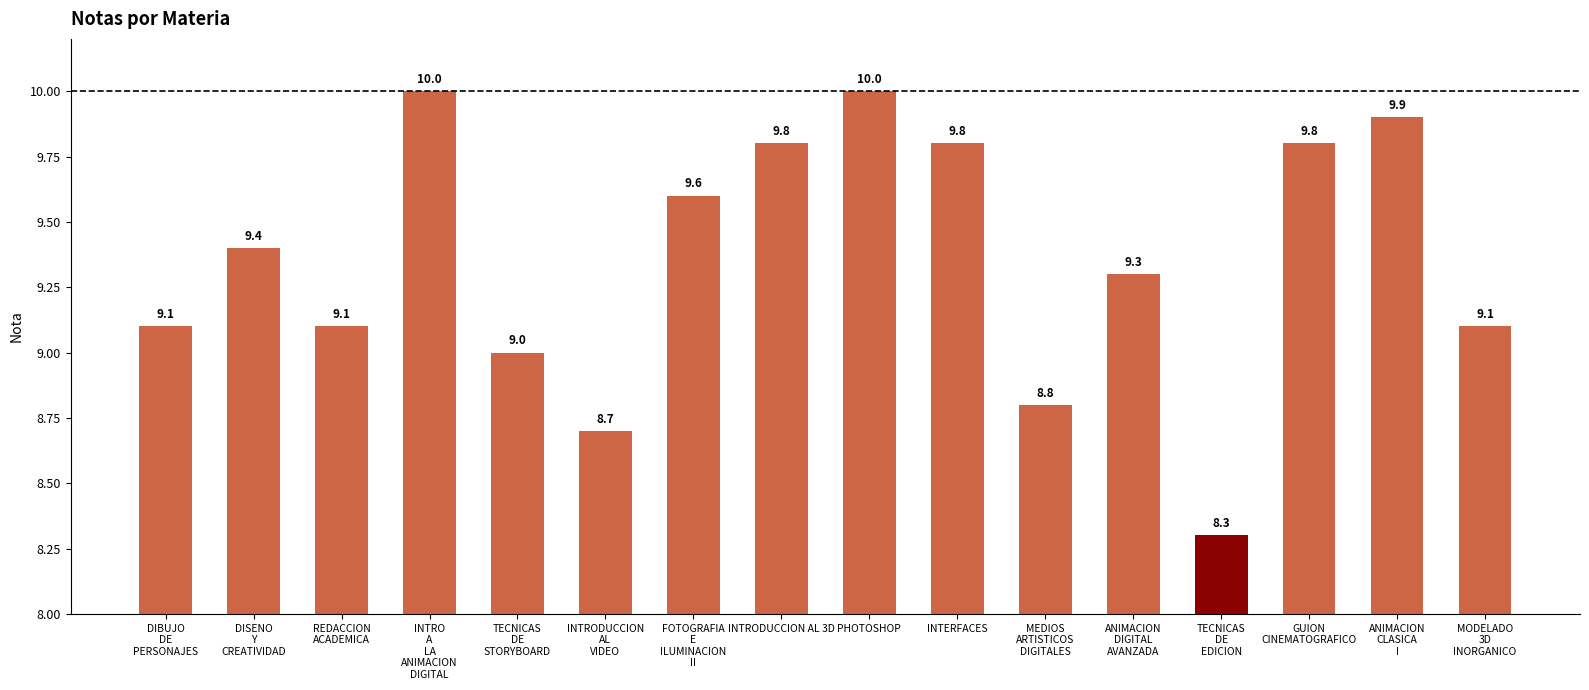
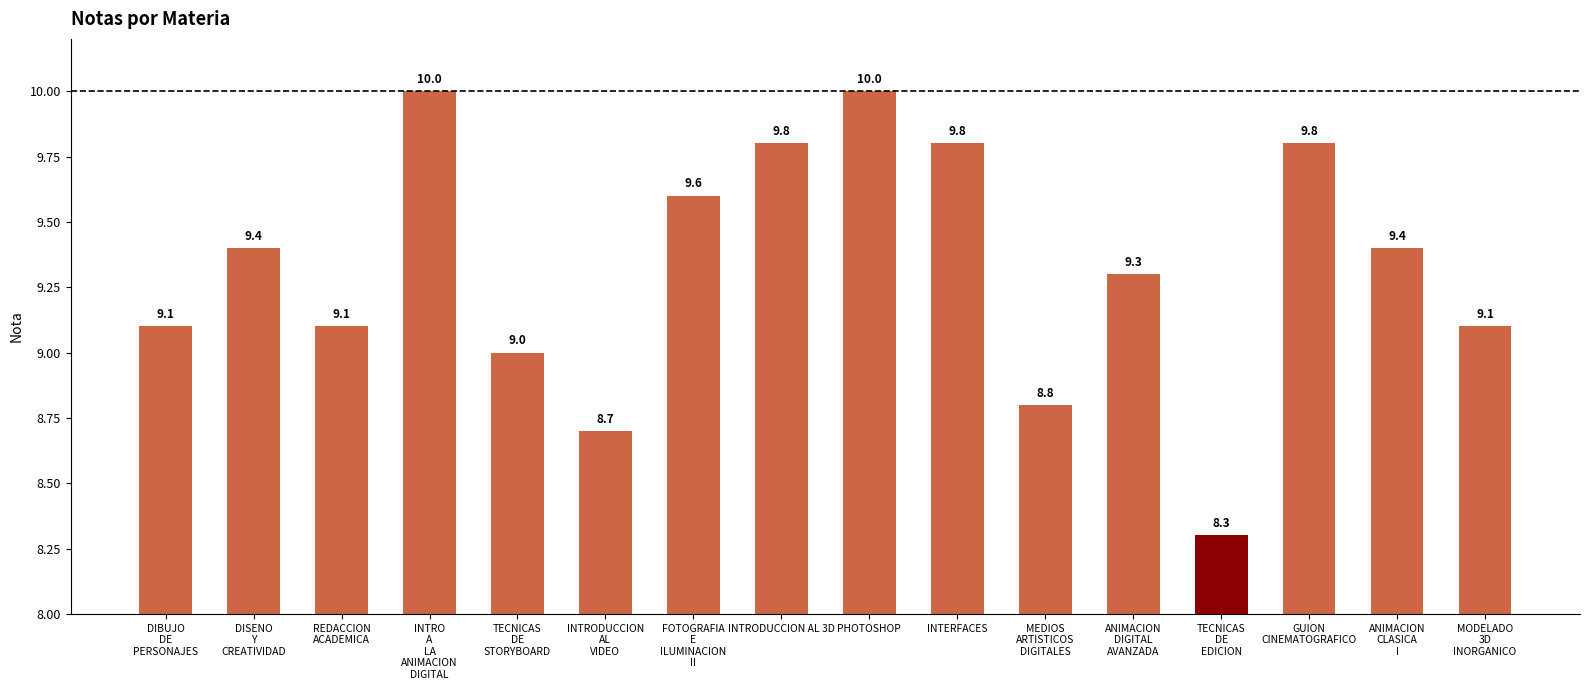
ANIMACION CLASICA I: 9.9 -> 9.4
